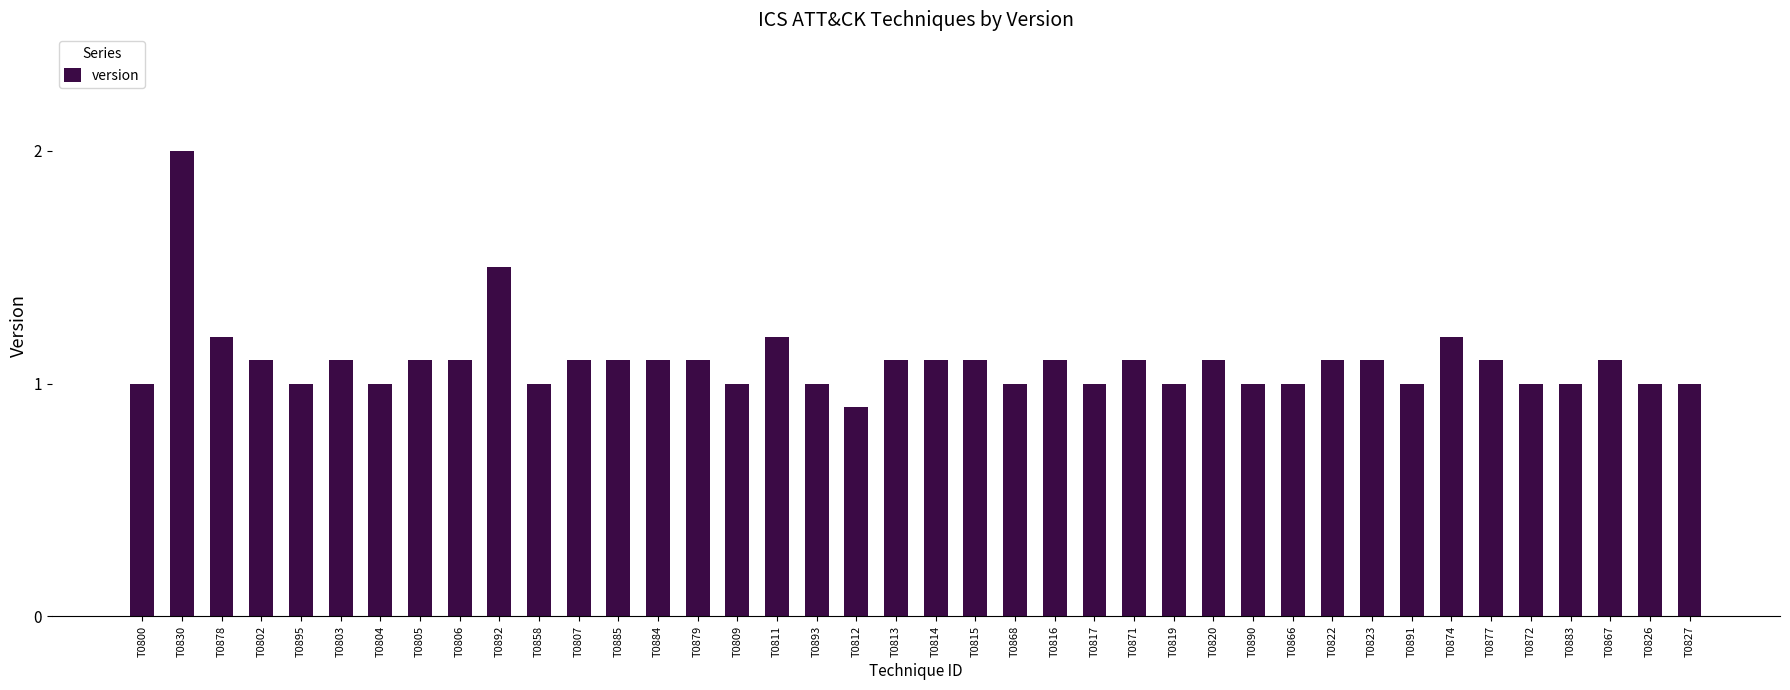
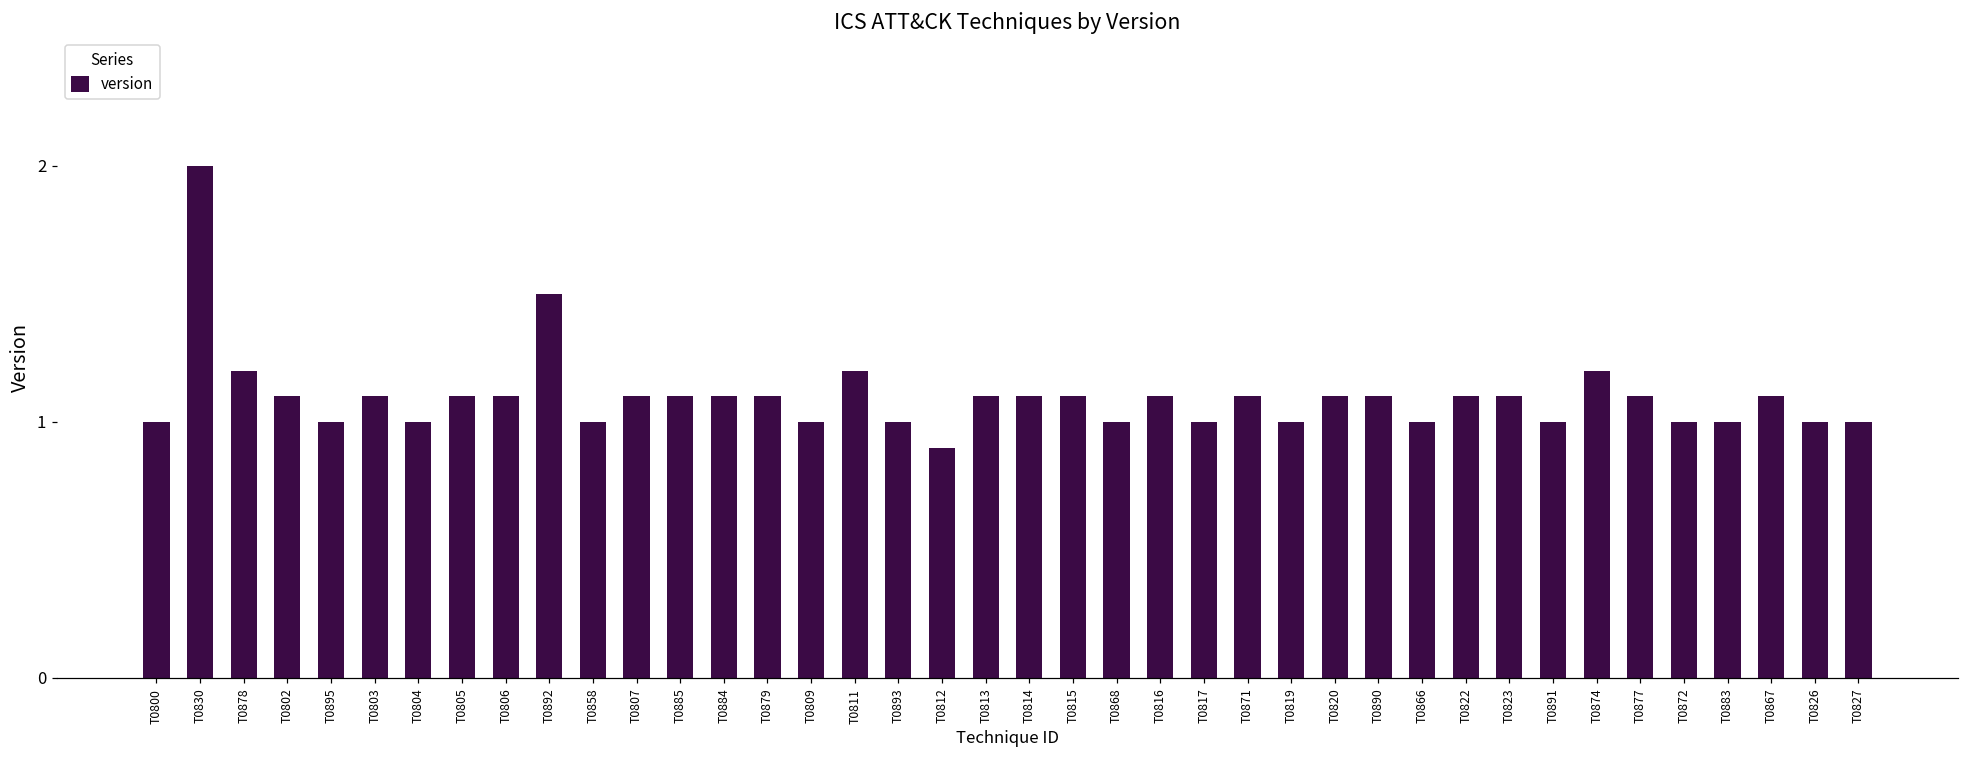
T0890: 1.0 -> 1.1
